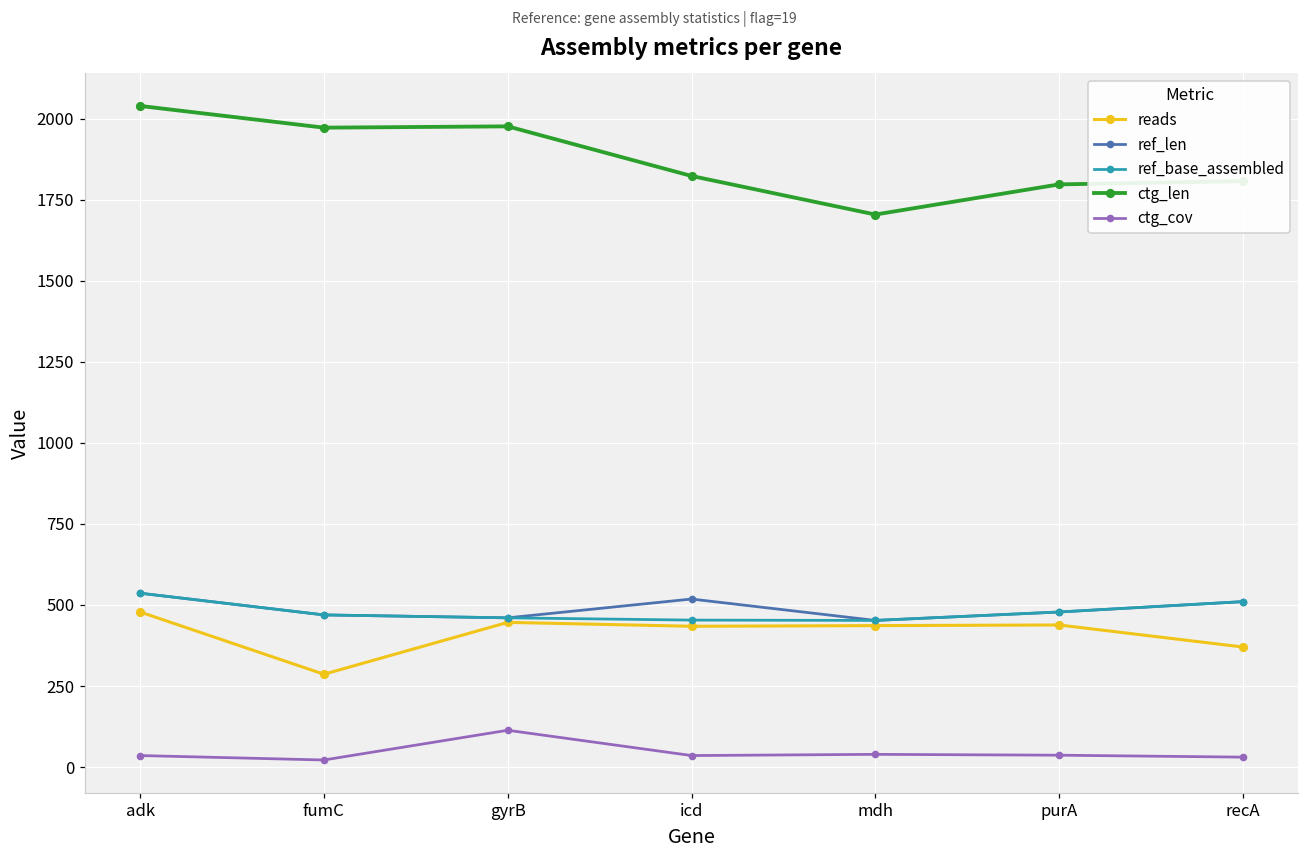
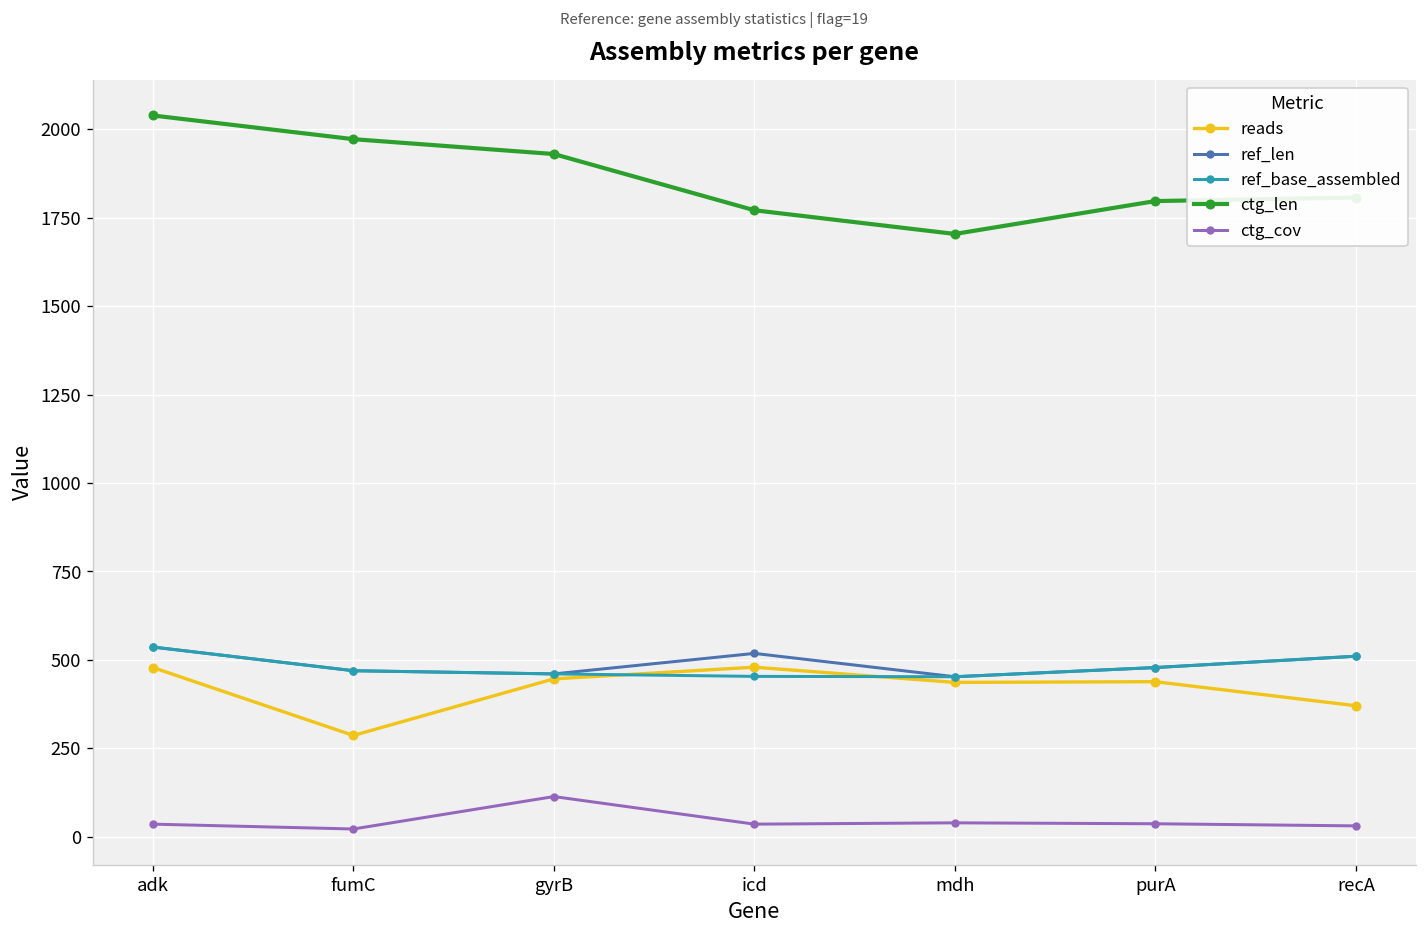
ctg_len, gyrB: 1980 -> 1930
reads, icd: 430 -> 480
ctg_len, icd: 1820 -> 1770
